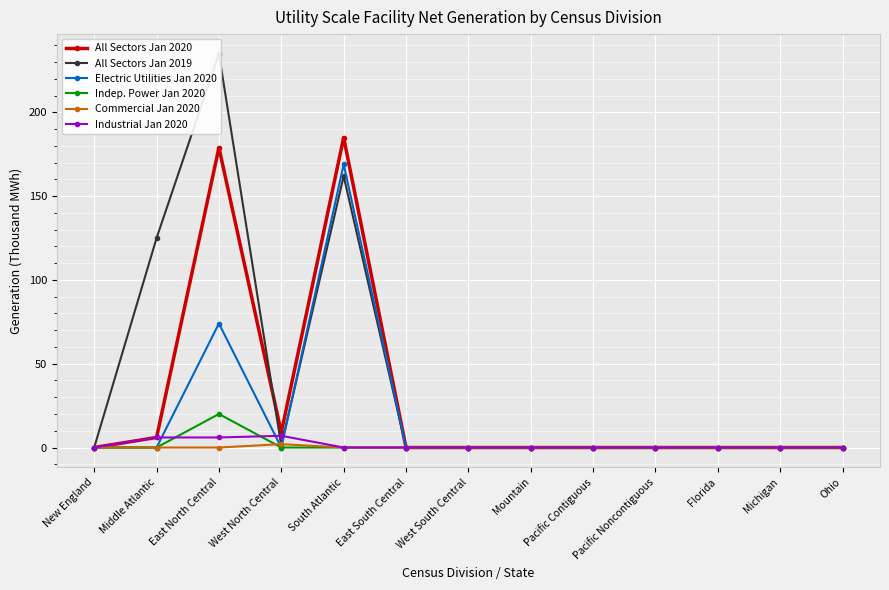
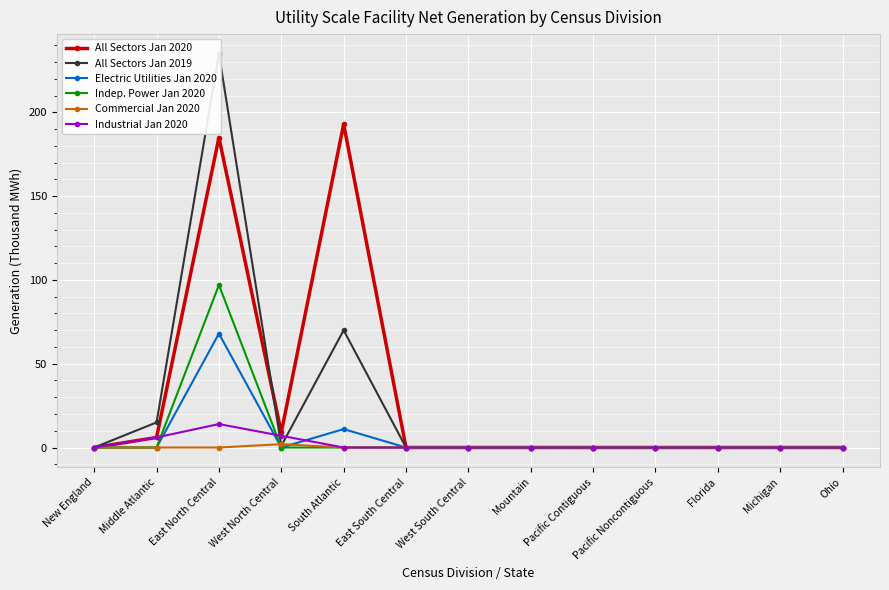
All Sectors Jan 2019, Middle Atlantic: 125 -> 15
All Sectors Jan 2020, East North Central: 179 -> 185
Electric Utilities Jan 2020, East North Central: 74 -> 68
Indep. Power Jan 2020, East North Central: 20 -> 97
Industrial Jan 2020, East North Central: 6 -> 14
All Sectors Jan 2020, South Atlantic: 185 -> 193
All Sectors Jan 2019, South Atlantic: 162 -> 70
Electric Utilities Jan 2020, South Atlantic: 169 -> 11
